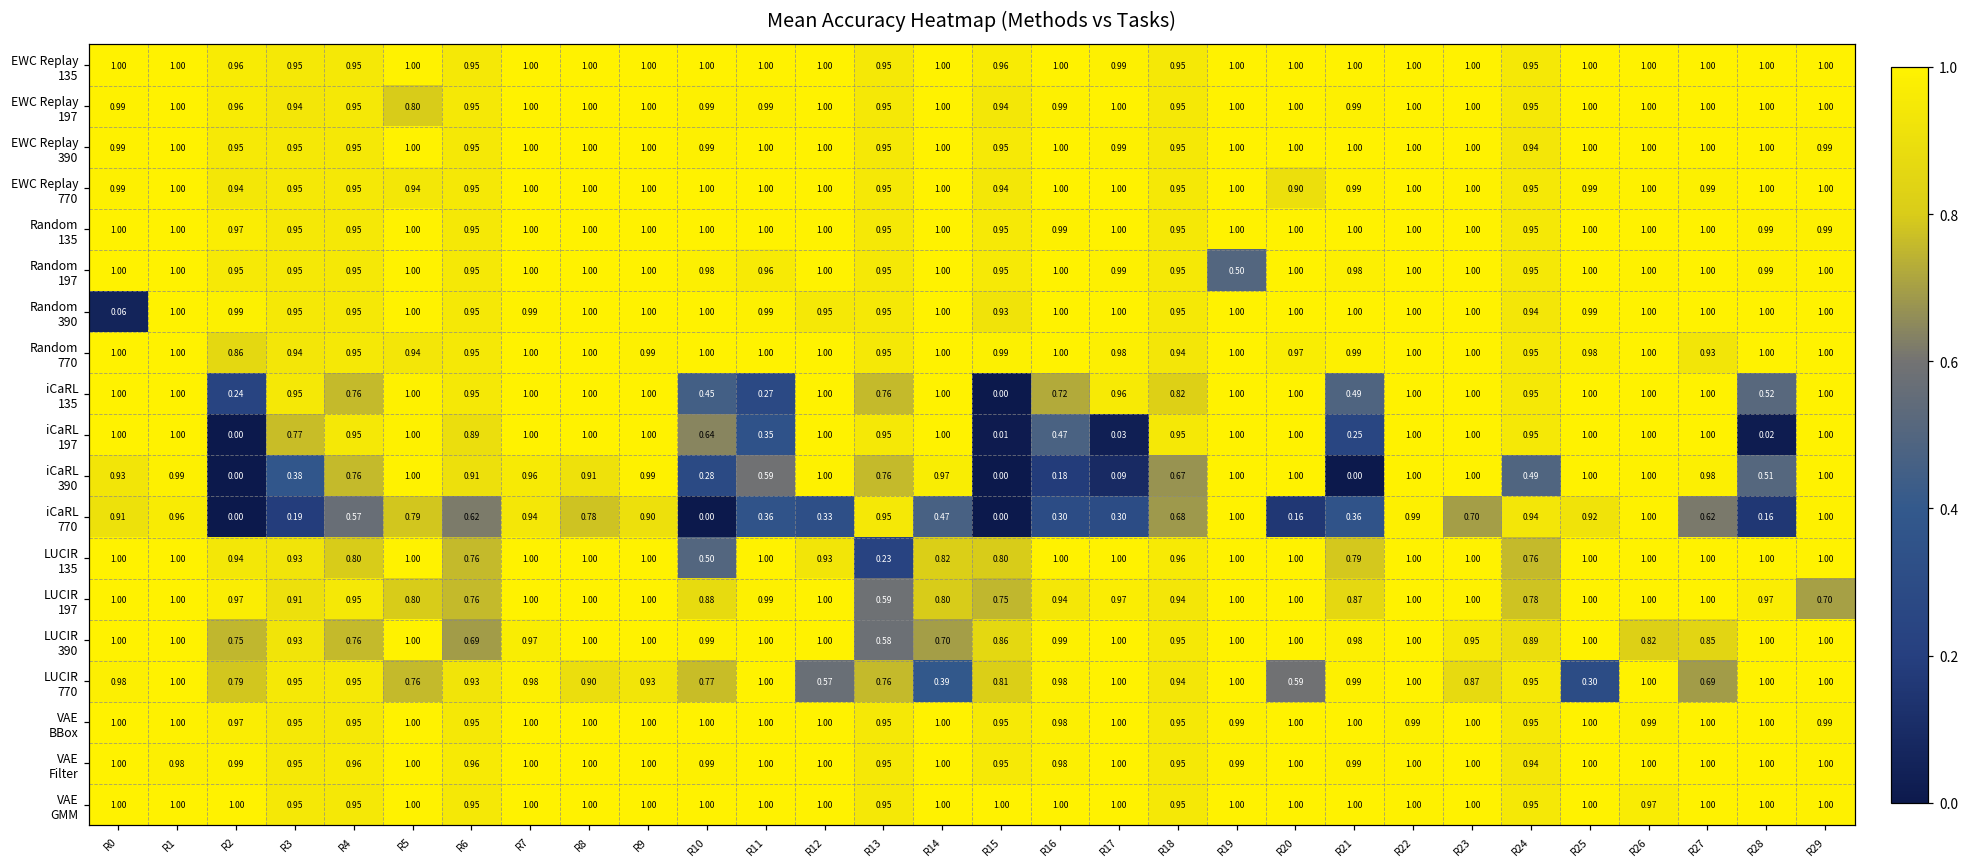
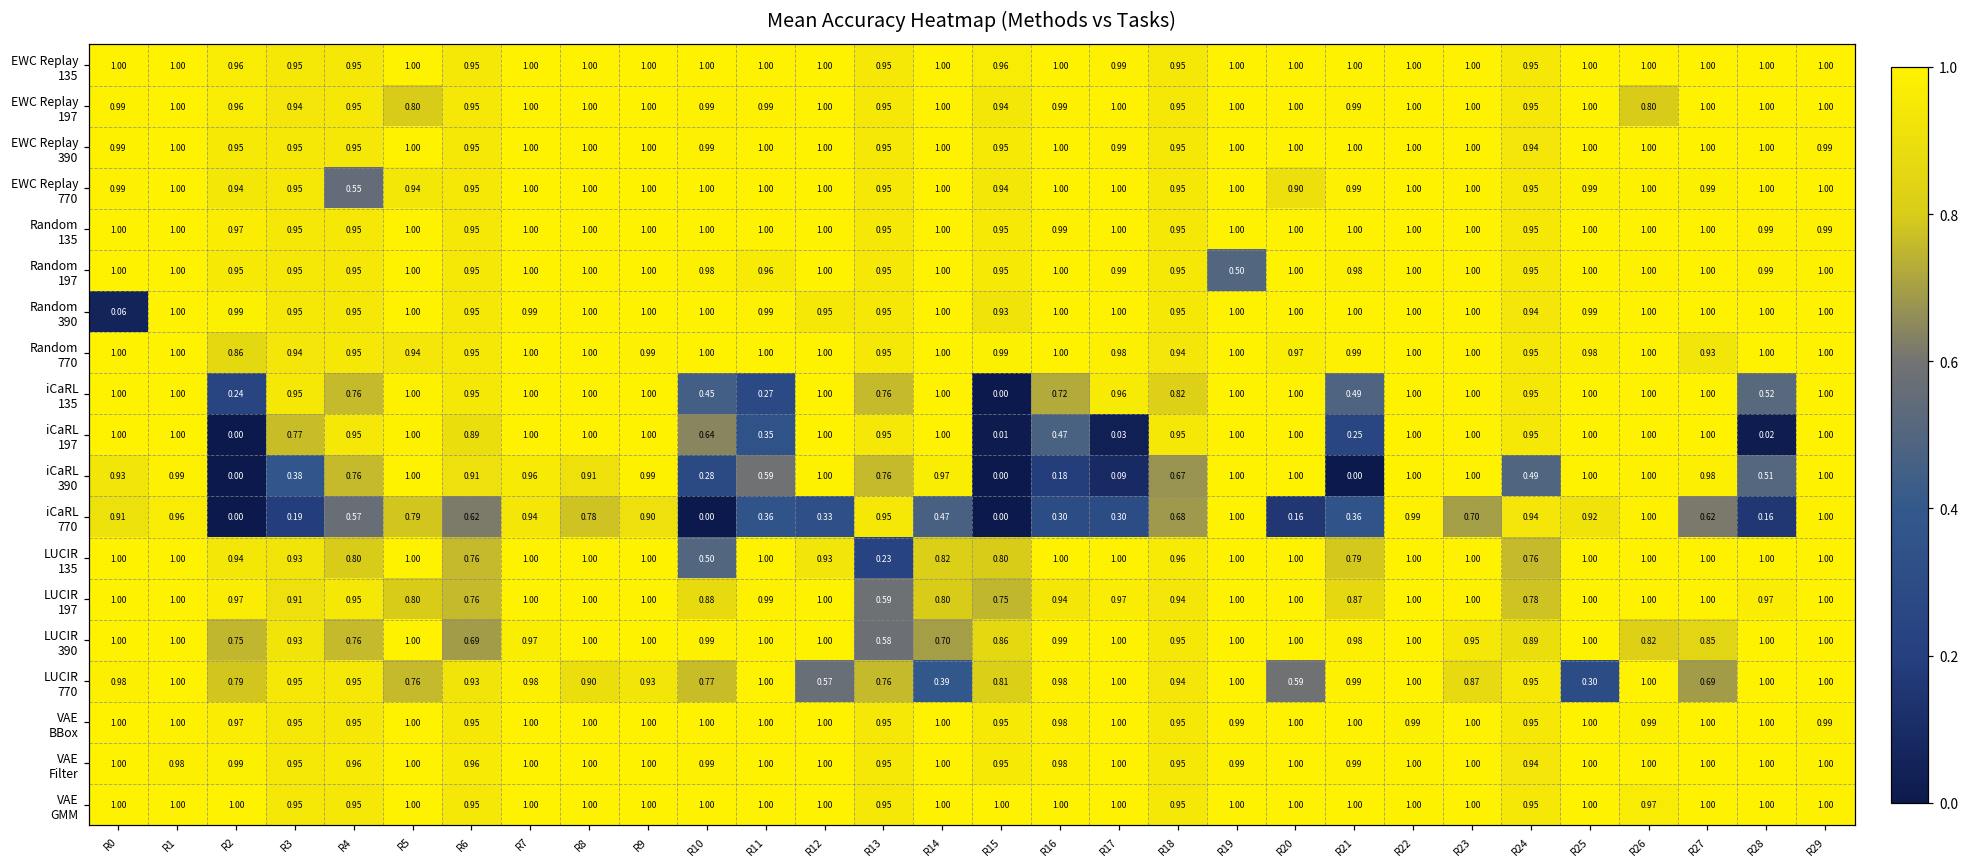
EWC Replay 197, R26: 1.00 -> 0.80
EWC Replay 770, R4: 0.95 -> 0.55
LUCIR 197, R29: 0.70 -> 1.00
